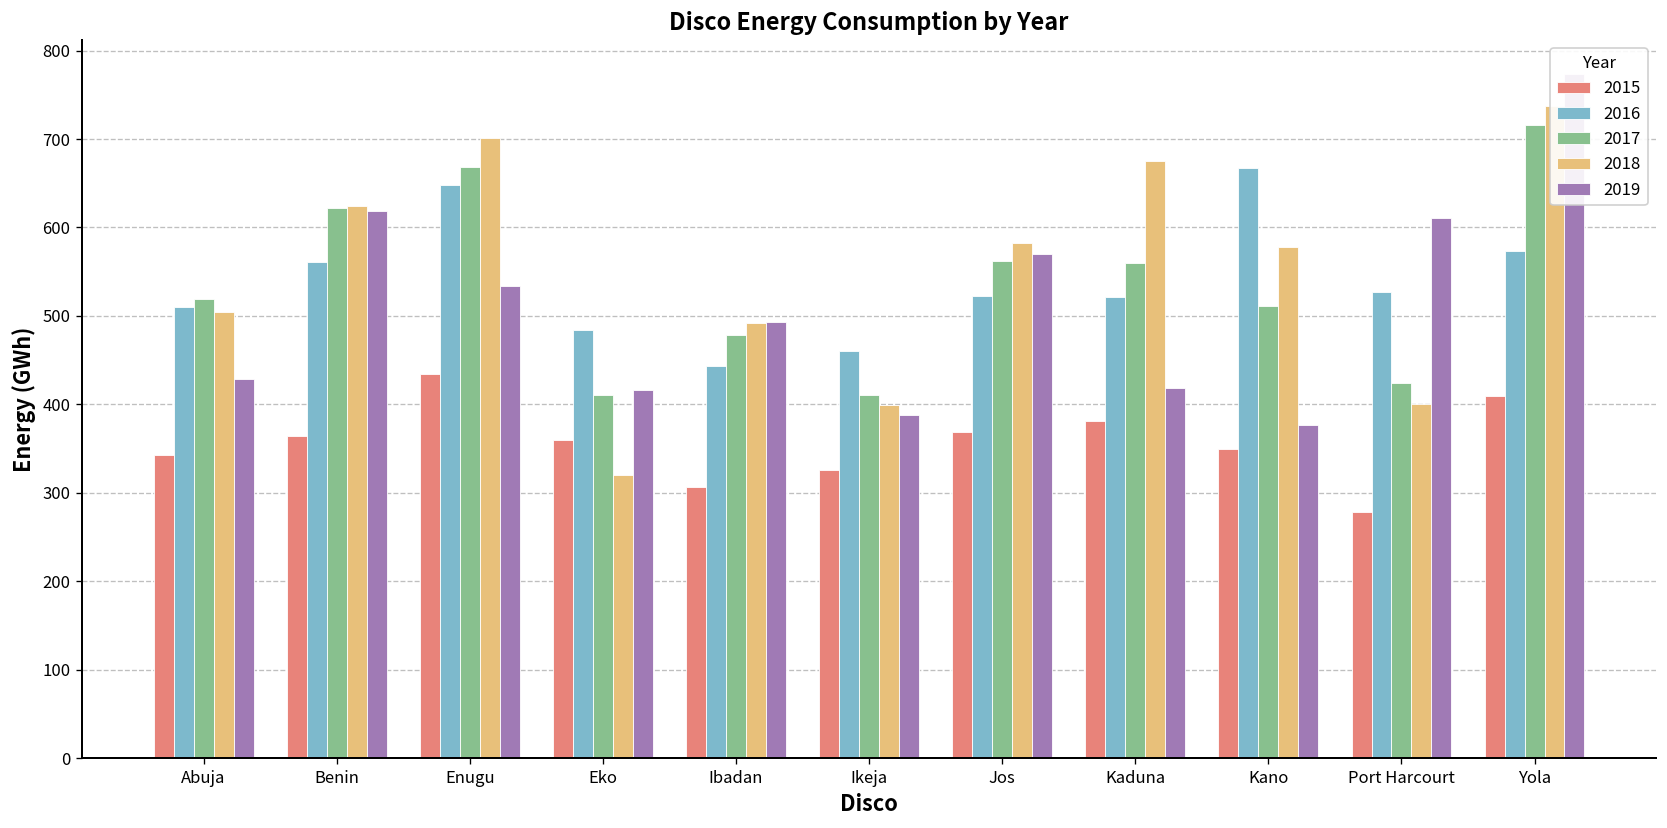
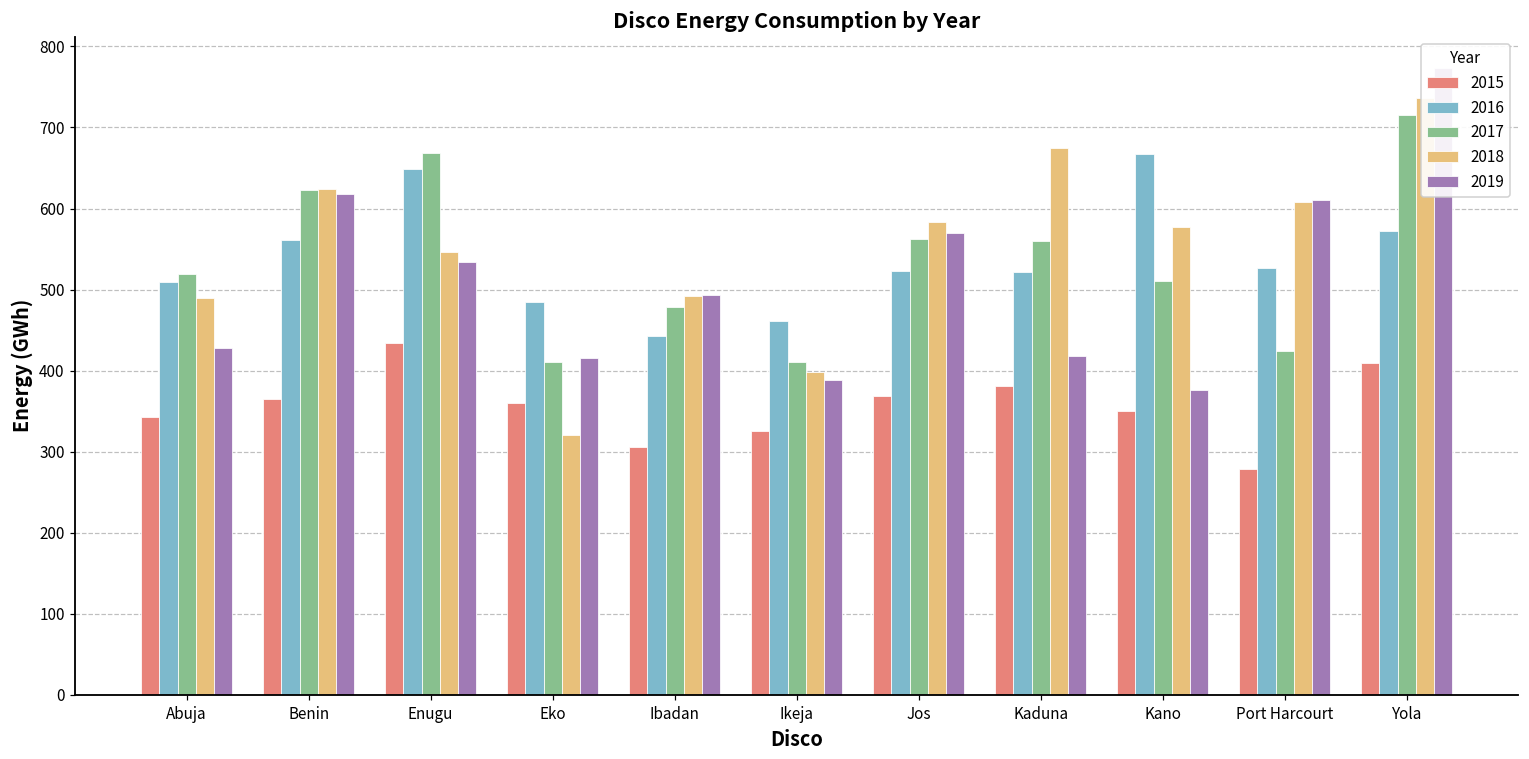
2018, Abuja: 500 -> 490
2018, Enugu: 700 -> 550
2018, Port Harcourt: 400 -> 610
